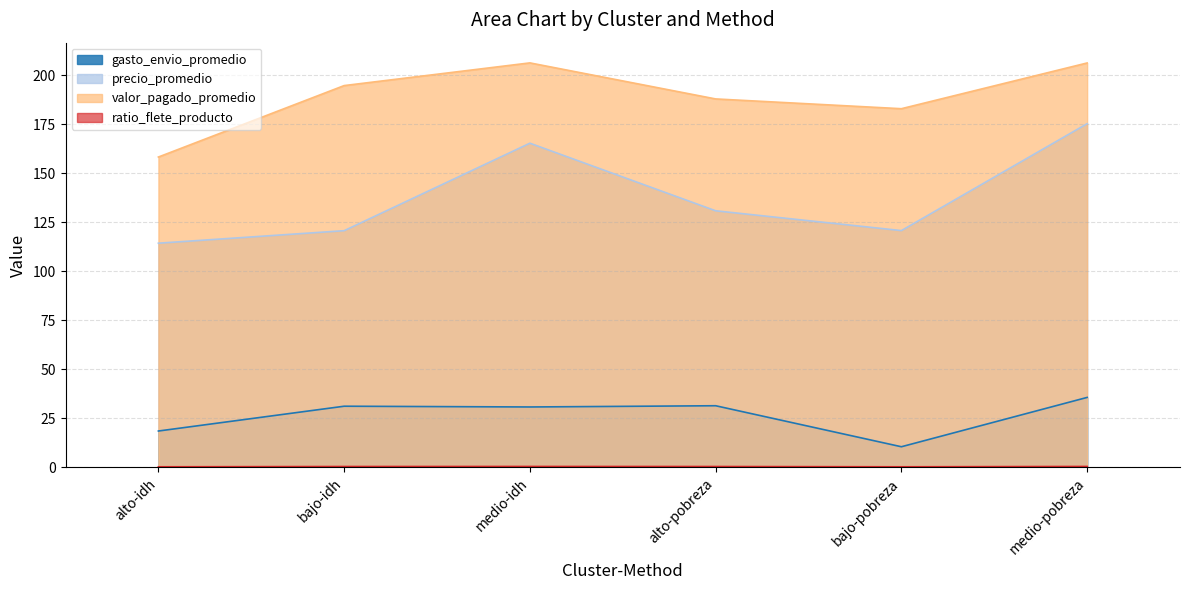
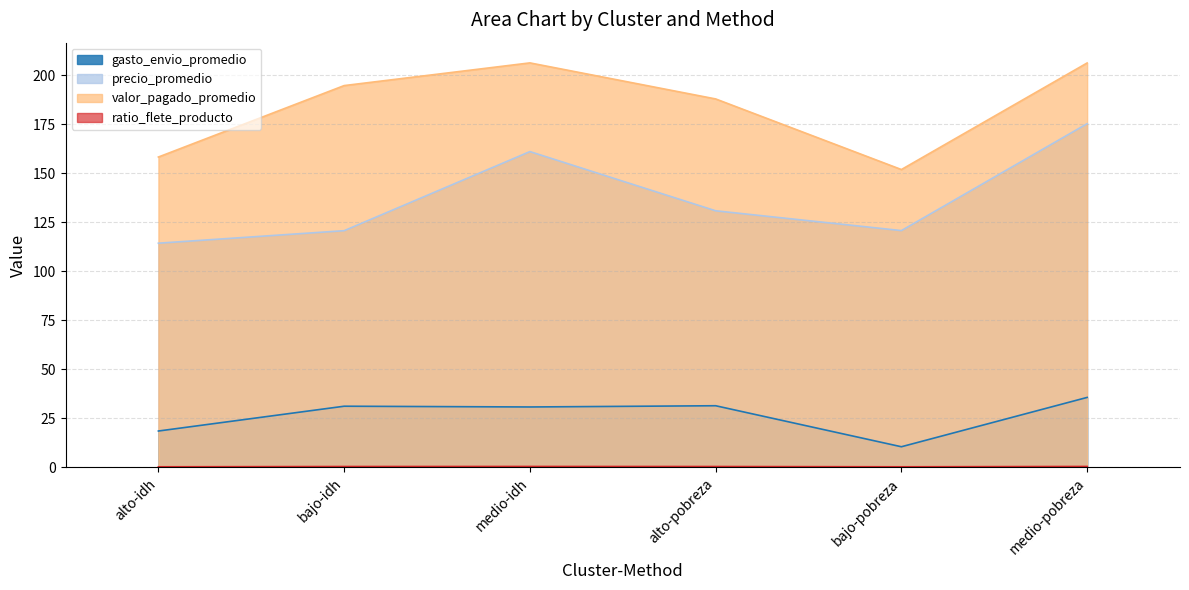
precio_promedio, medio-idh: 165 -> 161
valor_pagado_promedio, bajo-pobreza: 183 -> 152
